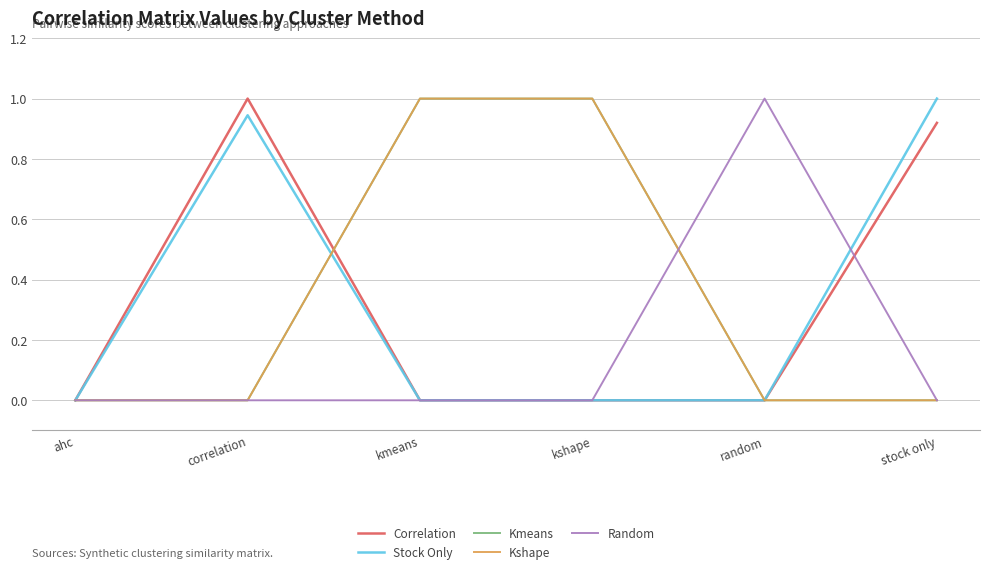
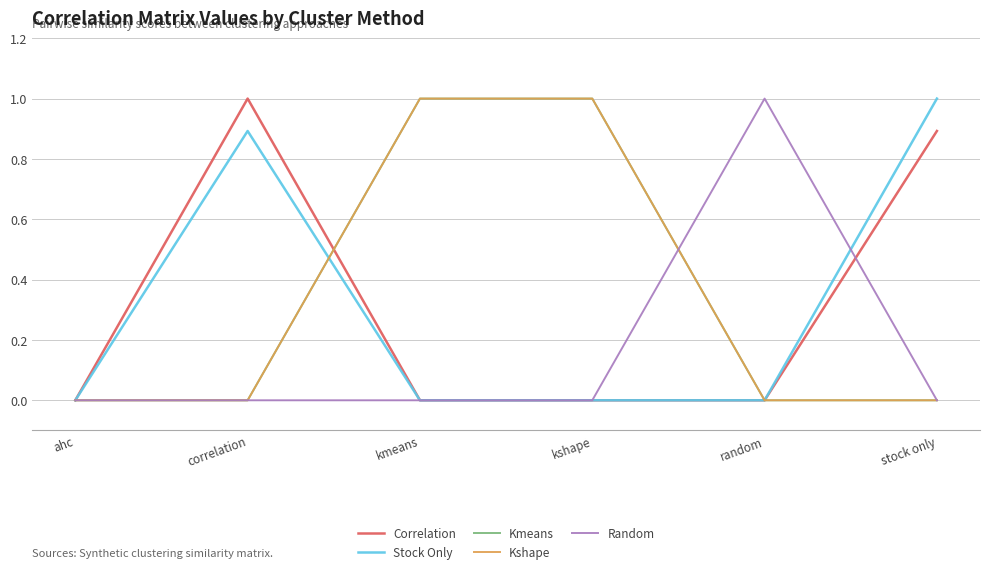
Stock Only, correlation: 0.94 -> 0.89
Correlation, stock only: 0.92 -> 0.89
